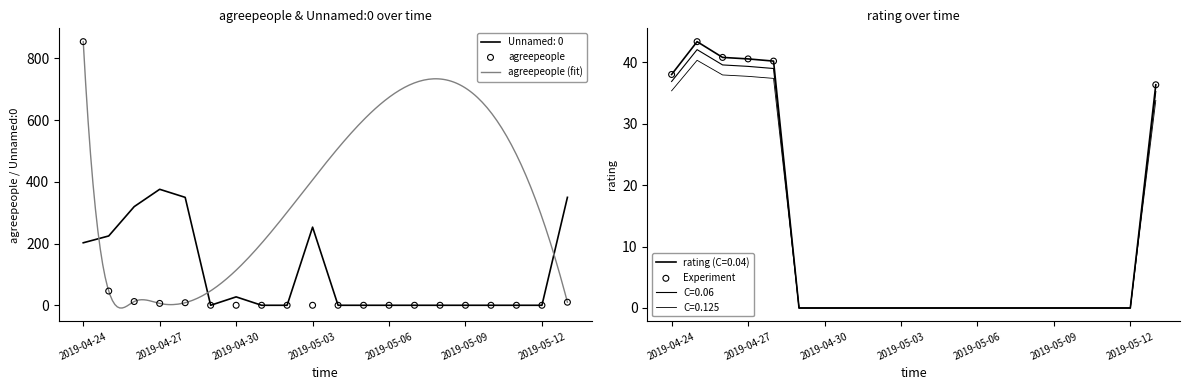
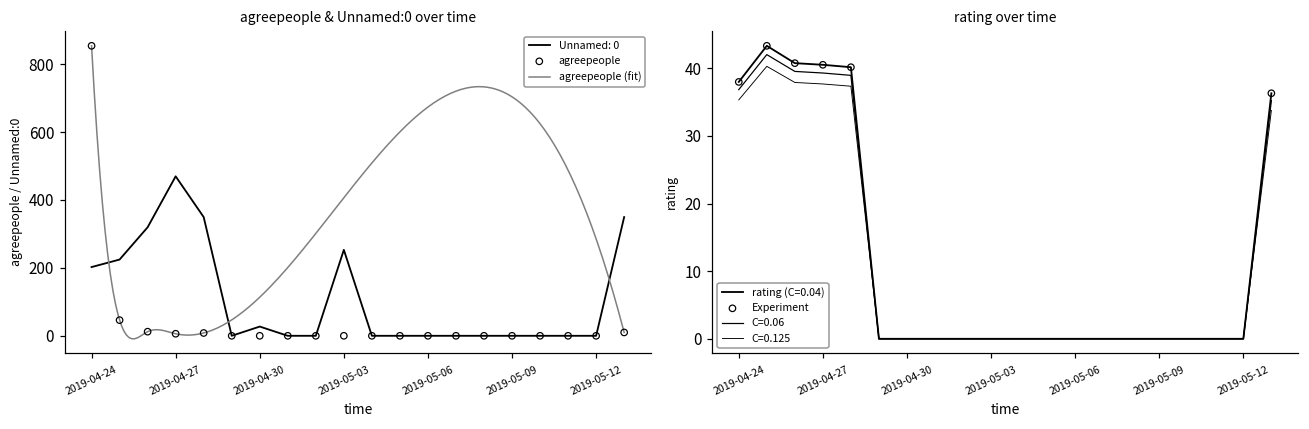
agreepeople & Unnamed:0 over time, Unnamed: 0, 2019-04-27: 380 -> 470
